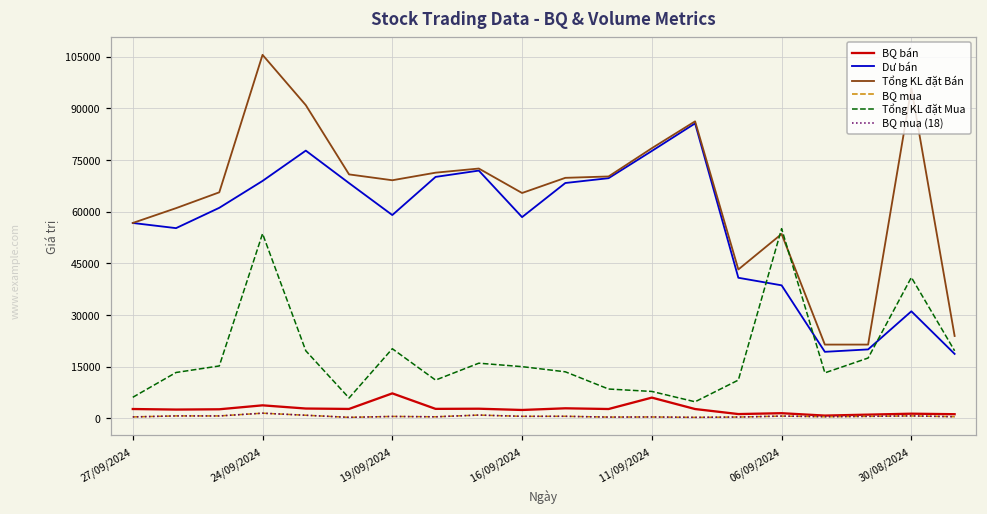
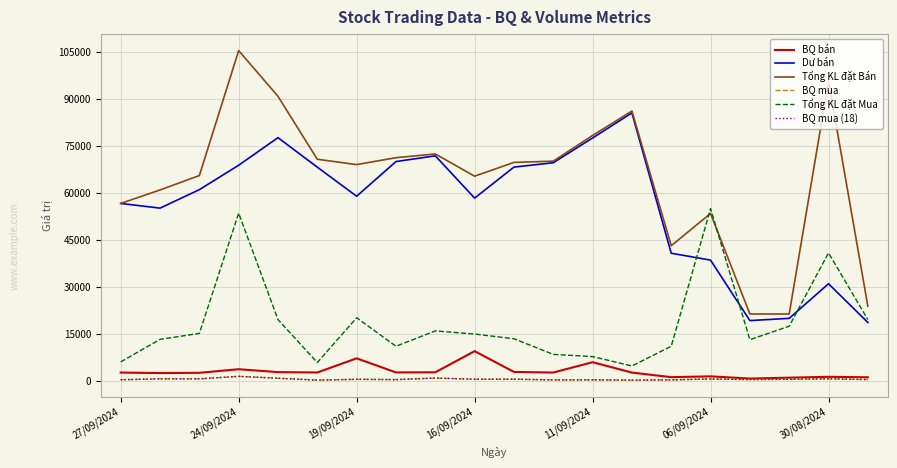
BQ bán, 16/09/2024: 2000 -> 10000
